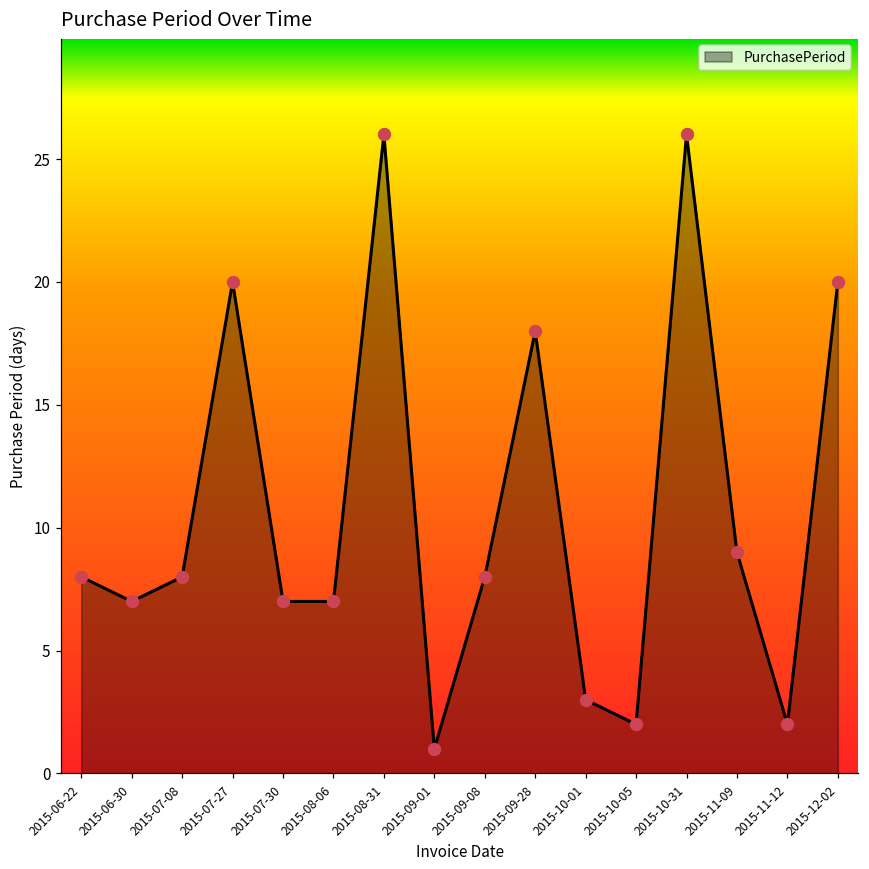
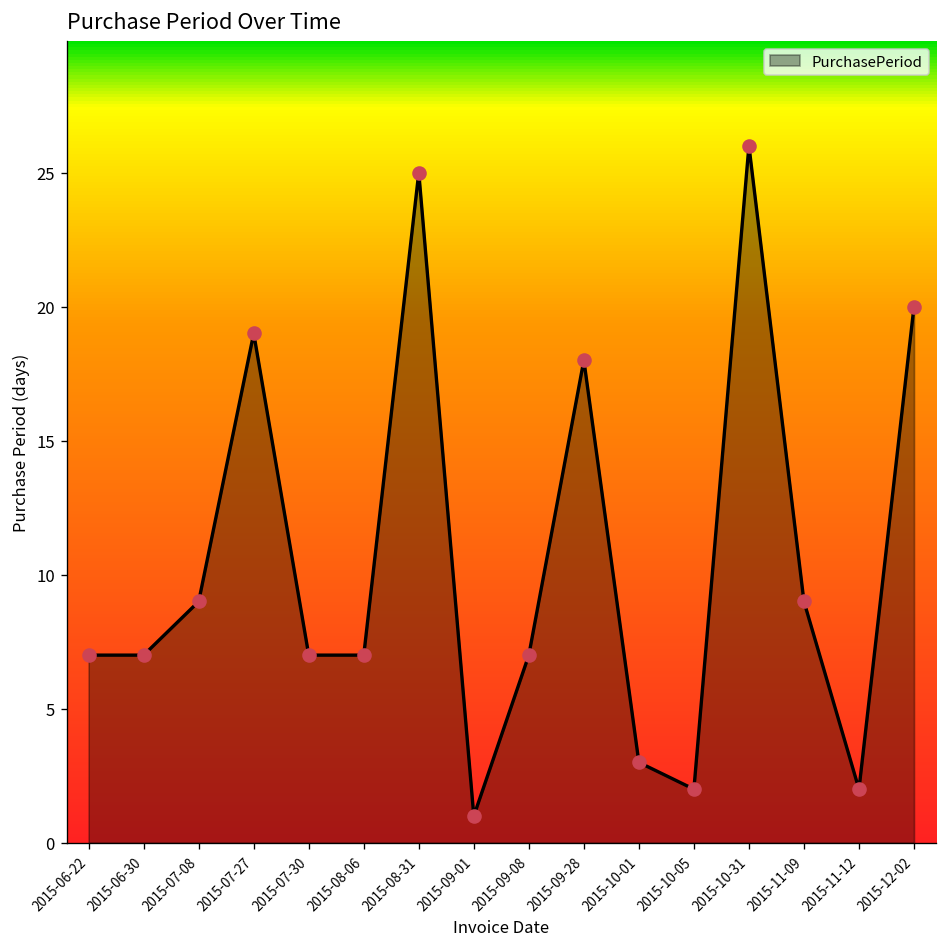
2015-06-22: 8 -> 7
2015-07-08: 8 -> 9
2015-07-27: 20 -> 19
2015-08-31: 26 -> 25
2015-09-08: 8 -> 7
